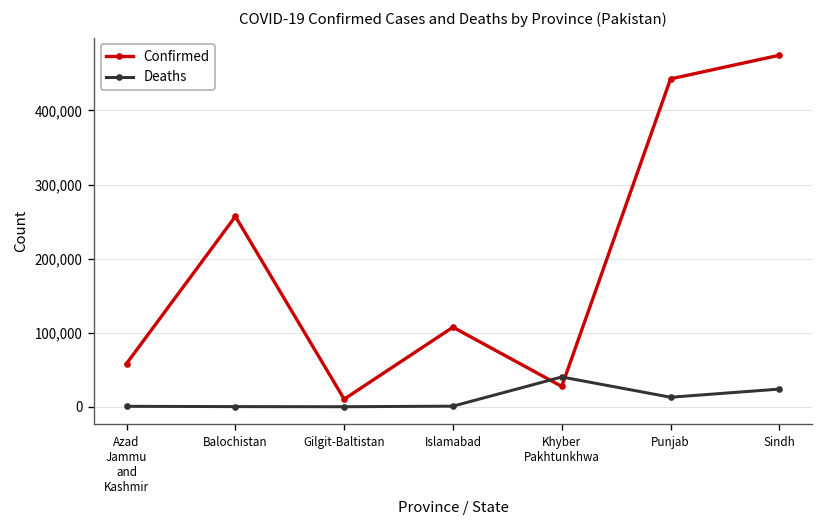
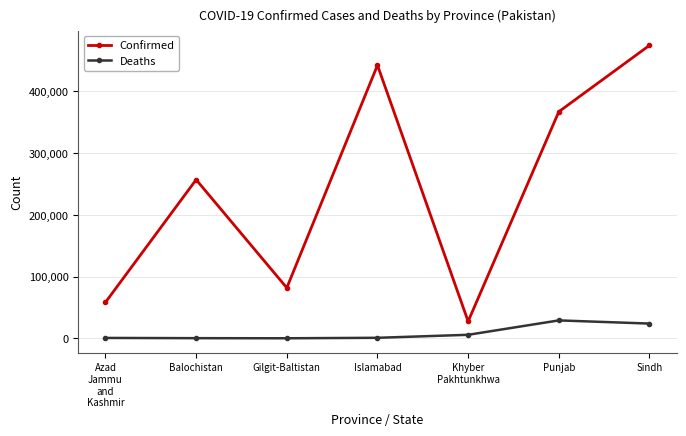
Confirmed, Gilgit-Baltistan: 10,000 -> 80,000
Confirmed, Islamabad: 110,000 -> 440,000
Deaths, Khyber Pakhtunkhwa: 40,000 -> 10,000
Confirmed, Punjab: 440,000 -> 370,000
Deaths, Punjab: 10,000 -> 30,000
